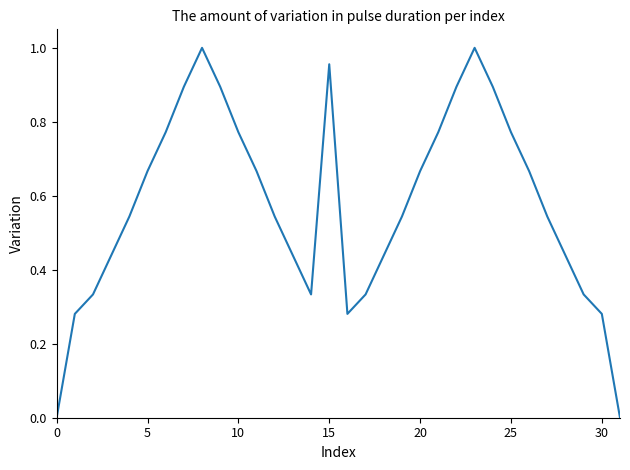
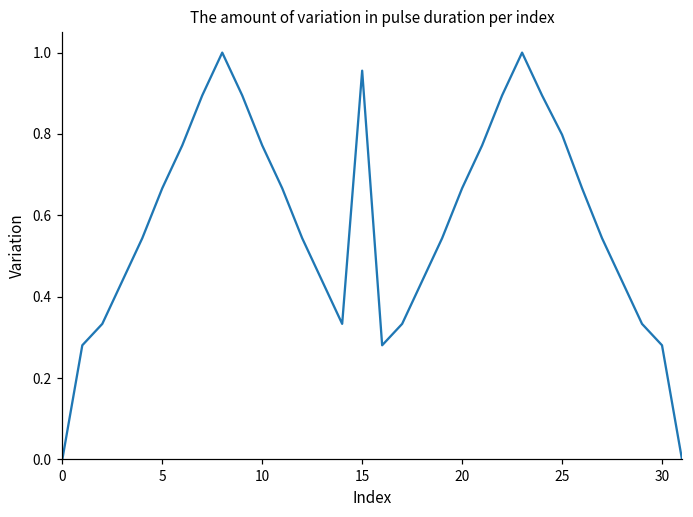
25: 0.77 -> 0.80
